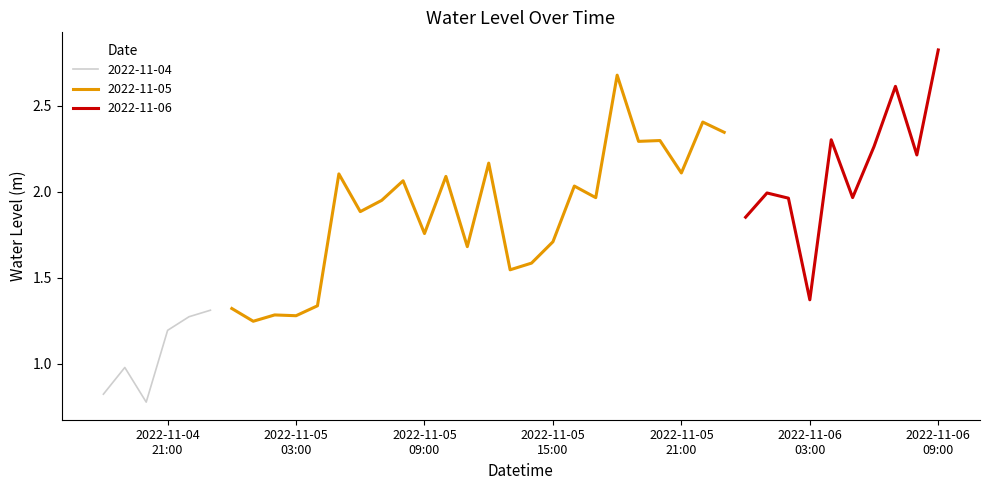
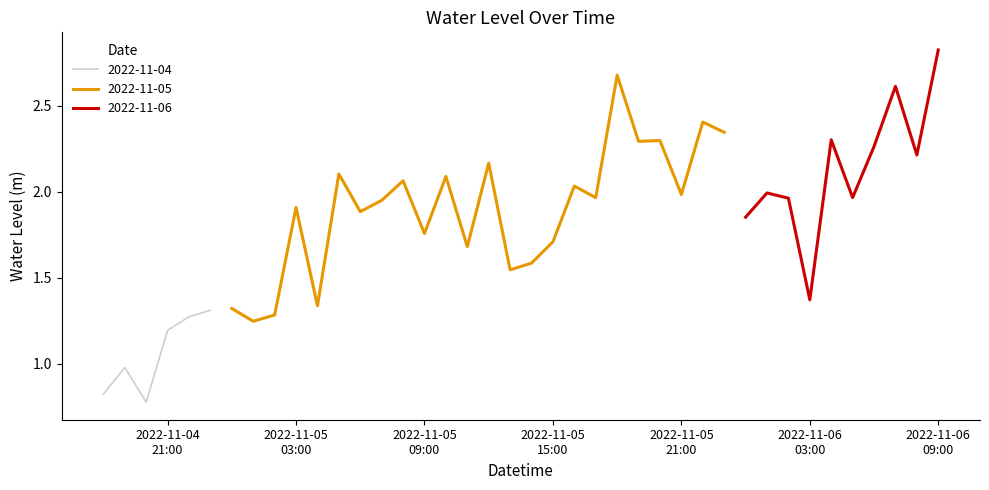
2022-11-05, 2022-11-05 03:00: 1.28 -> 1.91
2022-11-05, 2022-11-05 21:00: 2.11 -> 1.98
